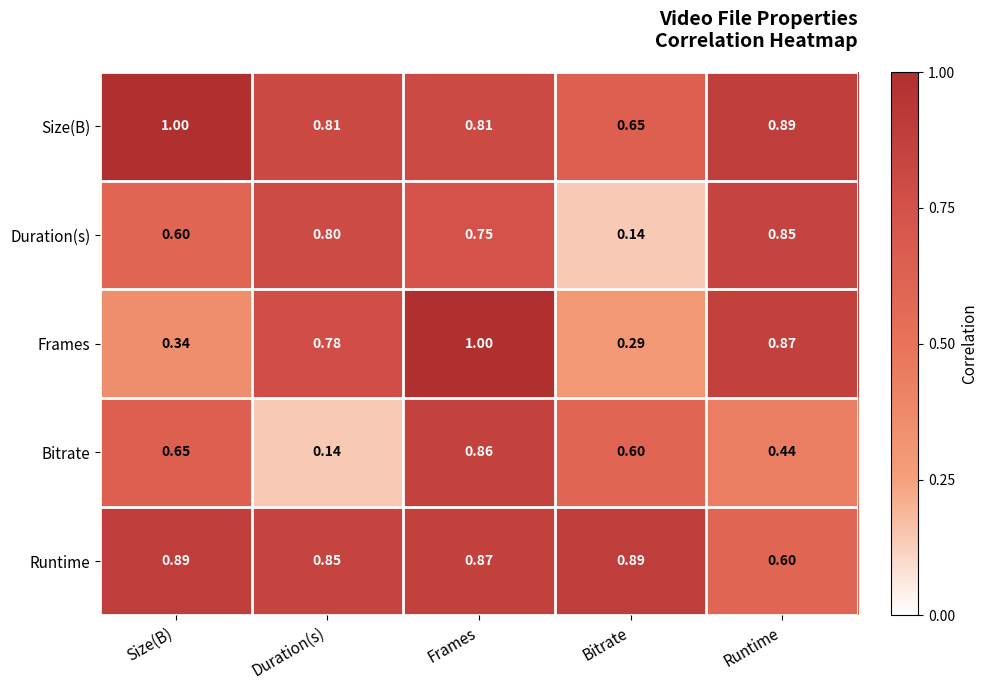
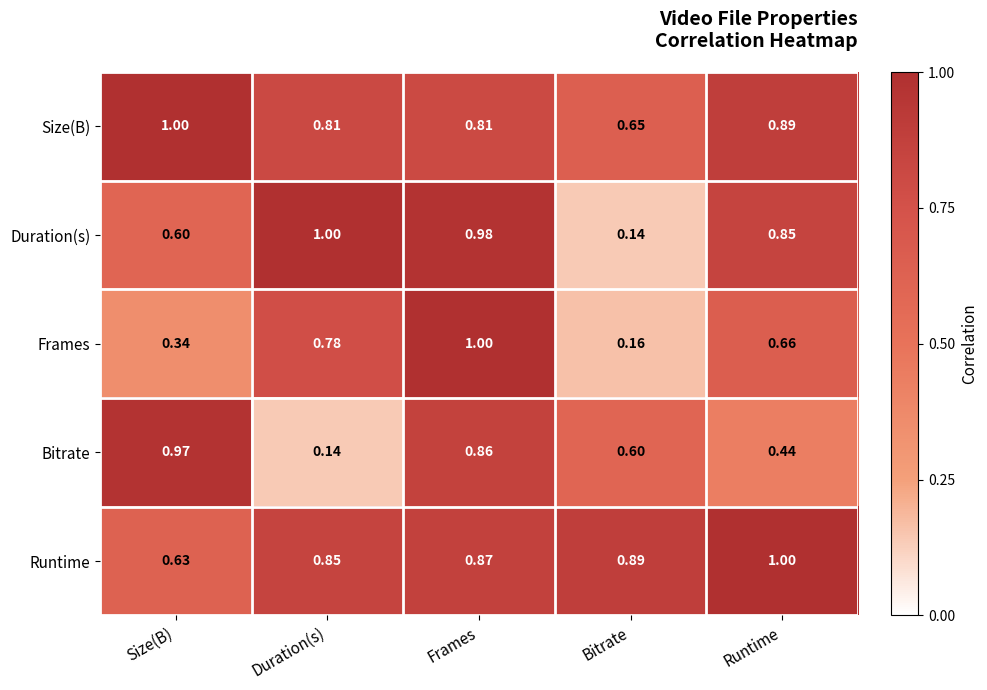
Duration(s), Duration(s): 0.80 -> 1.00
Duration(s), Frames: 0.75 -> 0.98
Frames, Bitrate: 0.29 -> 0.16
Frames, Runtime: 0.87 -> 0.66
Bitrate, Size(B): 0.65 -> 0.97
Runtime, Size(B): 0.89 -> 0.63
Runtime, Runtime: 0.60 -> 1.00
